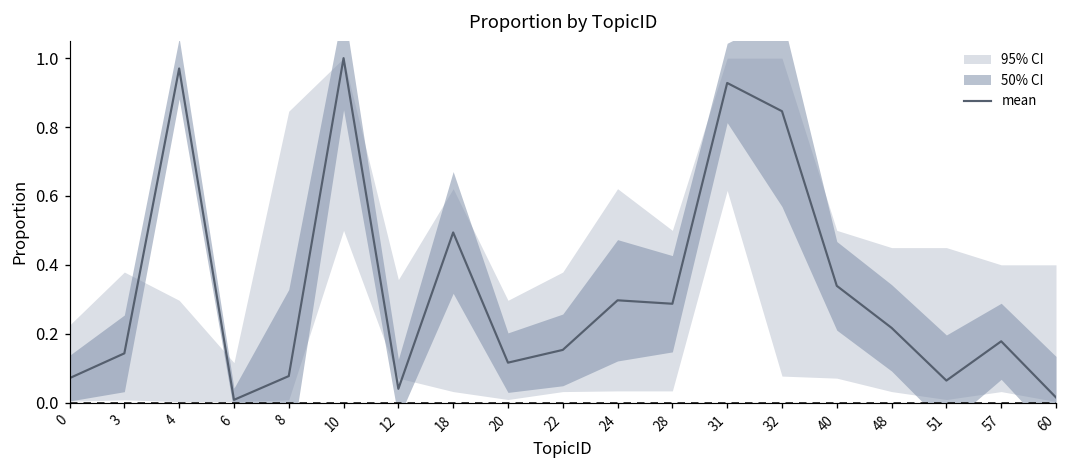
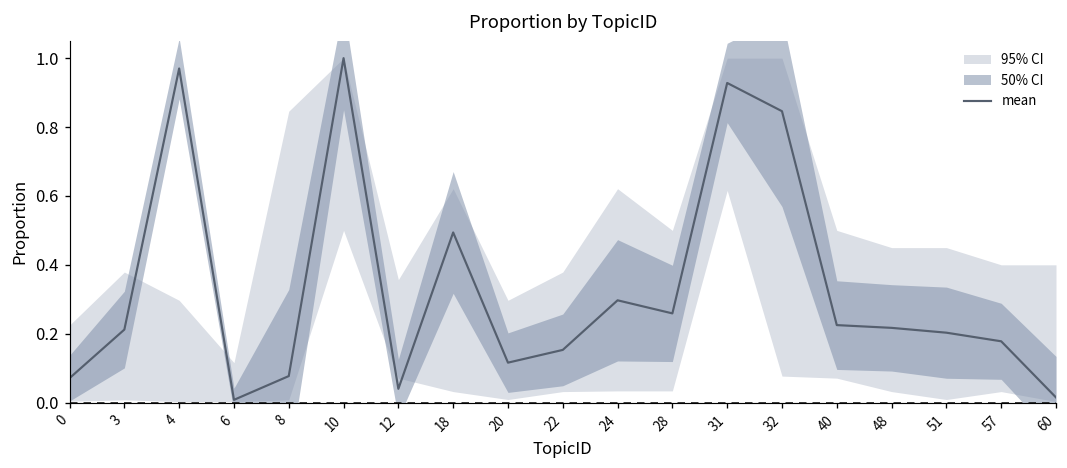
mean, 3: 0.14 -> 0.21
mean, 28: 0.29 -> 0.26
mean, 40: 0.34 -> 0.23
mean, 51: 0.06 -> 0.20
